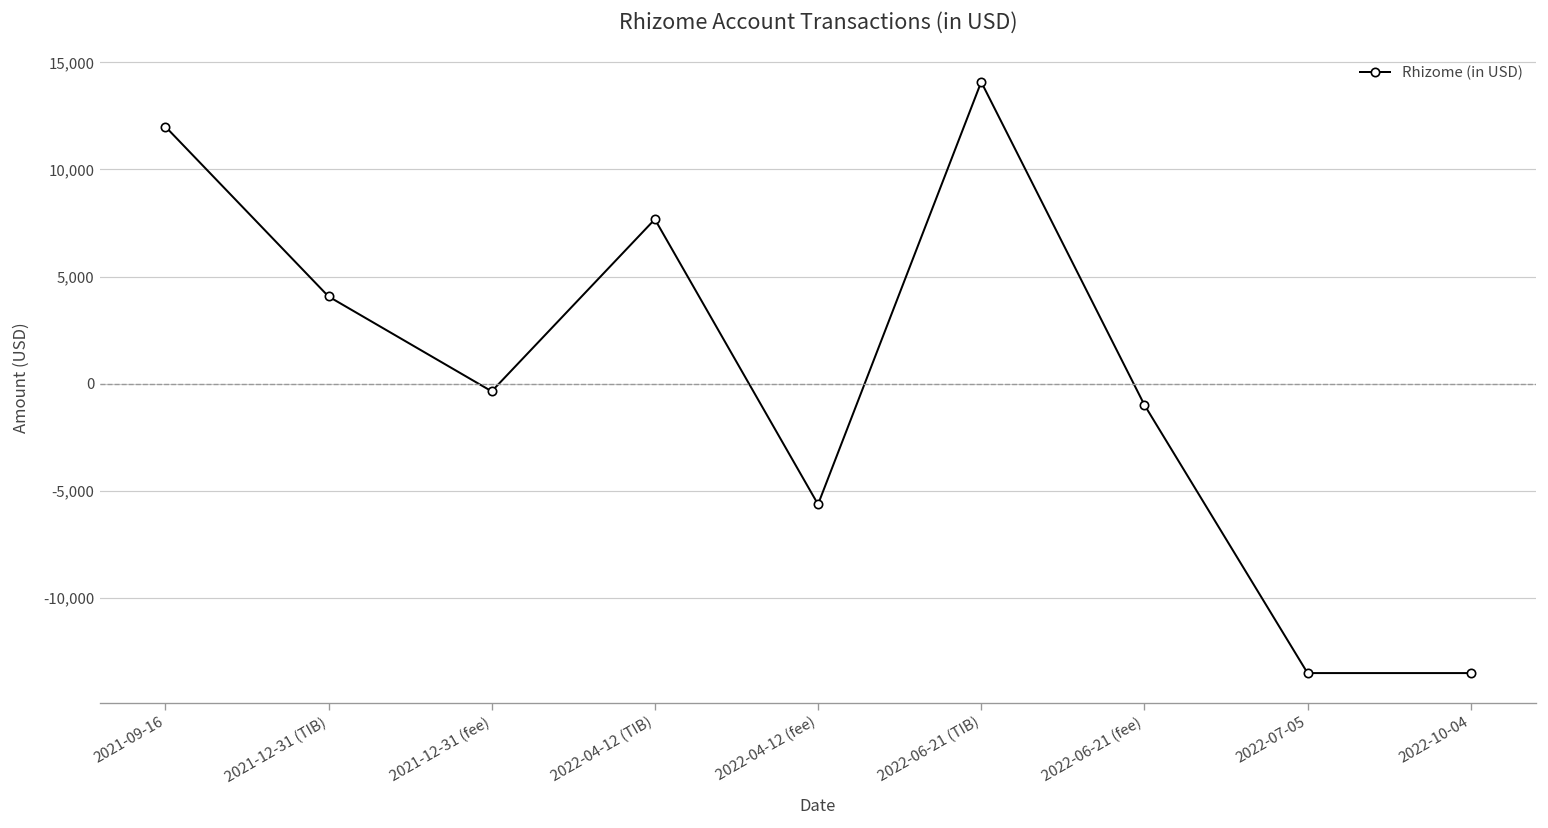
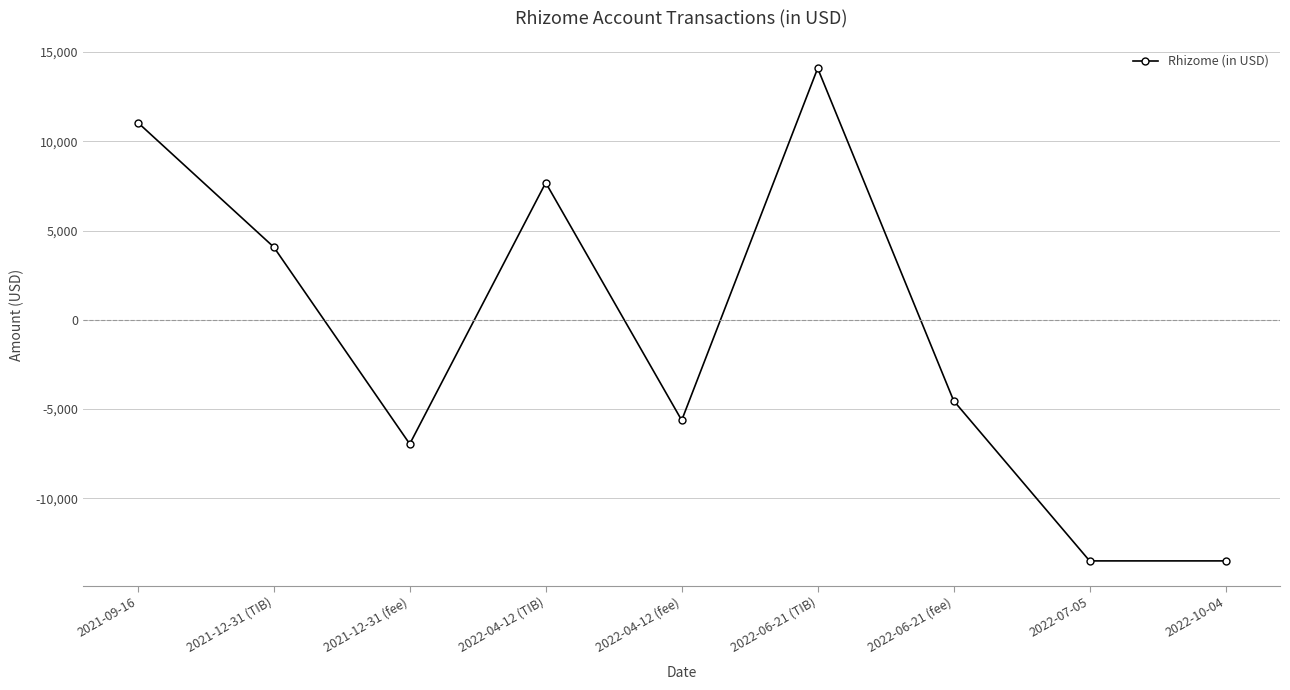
2021-09-16: 12,000 -> 11,000
2021-12-31 (fee): -400 -> -7,000
2022-06-21 (fee): -1,000 -> -4,500
